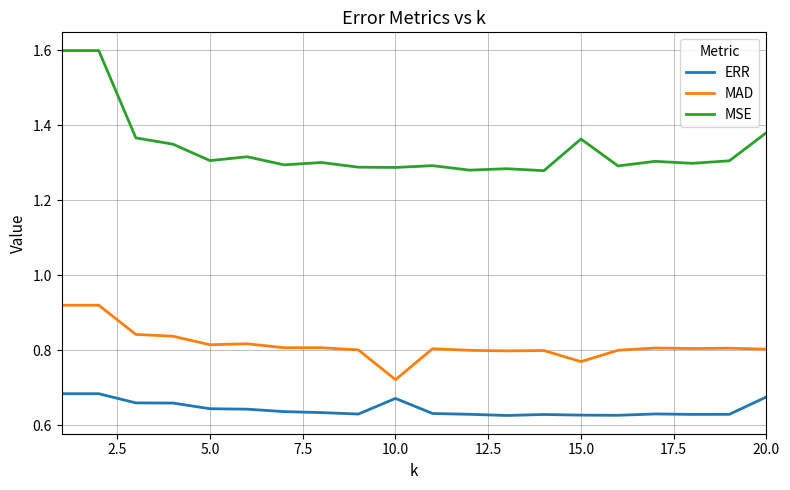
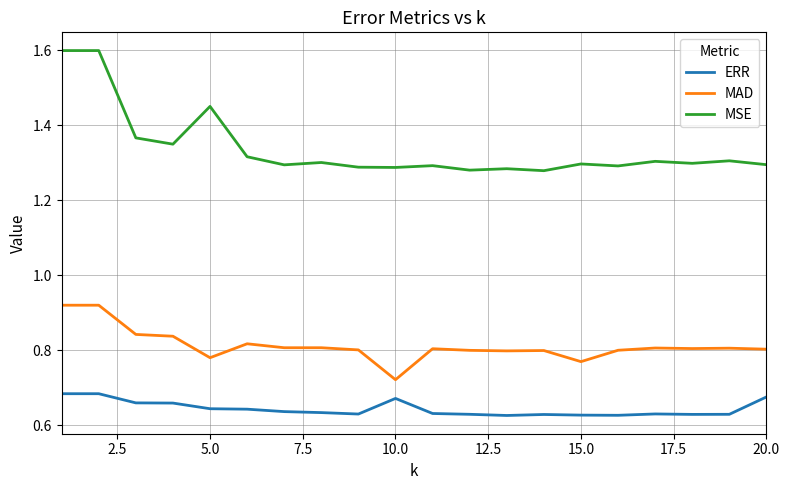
MAD, 5.0: 0.81 -> 0.78
MSE, 5.0: 1.31 -> 1.45
MSE, 15.0: 1.36 -> 1.30
MSE, 20.0: 1.38 -> 1.29
